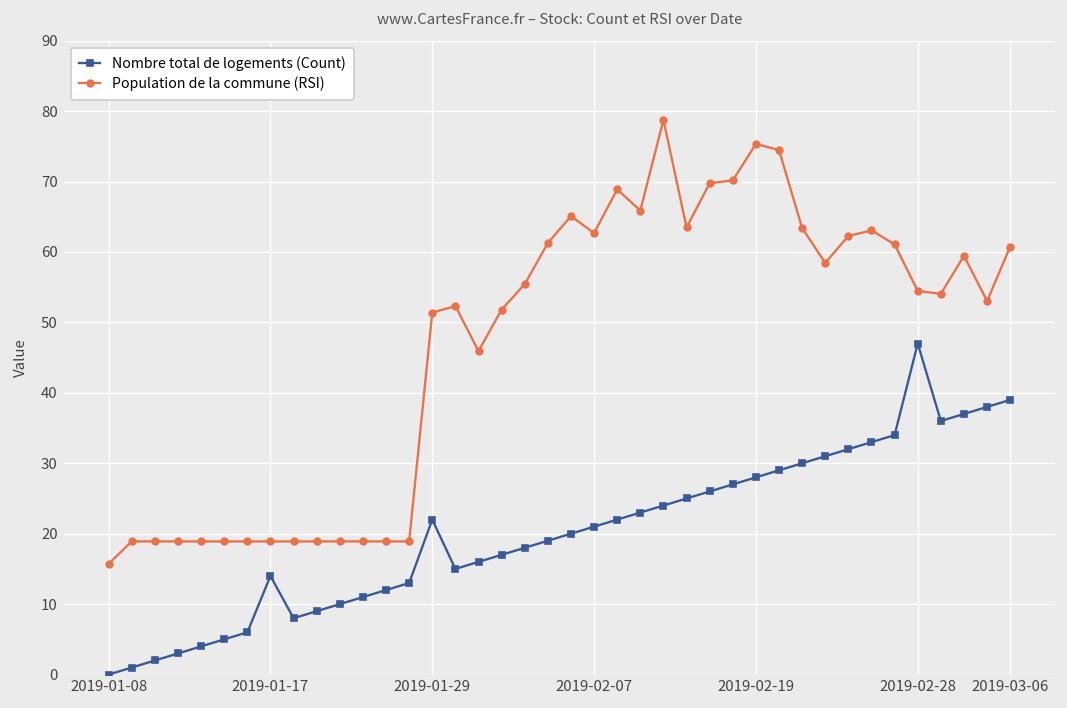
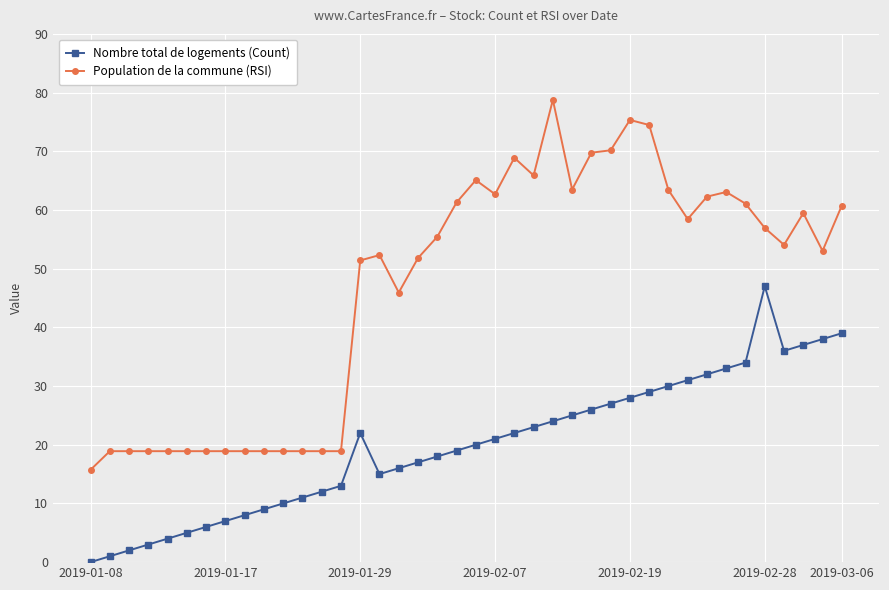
Nombre total de logements (Count), 2019-01-17: 14 -> 7
Population de la commune (RSI), 2019-02-28: 54 -> 57
